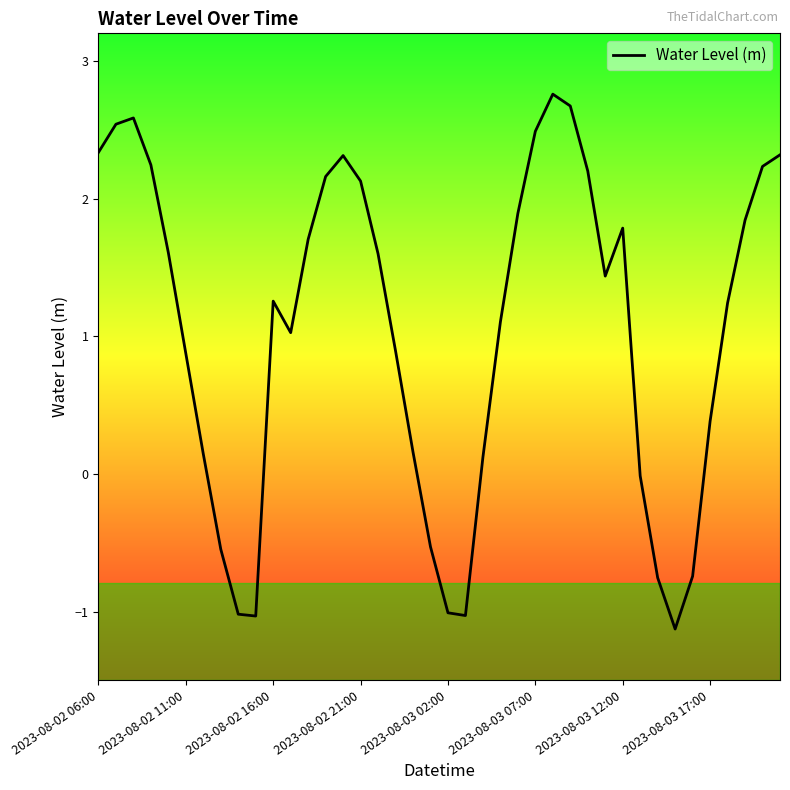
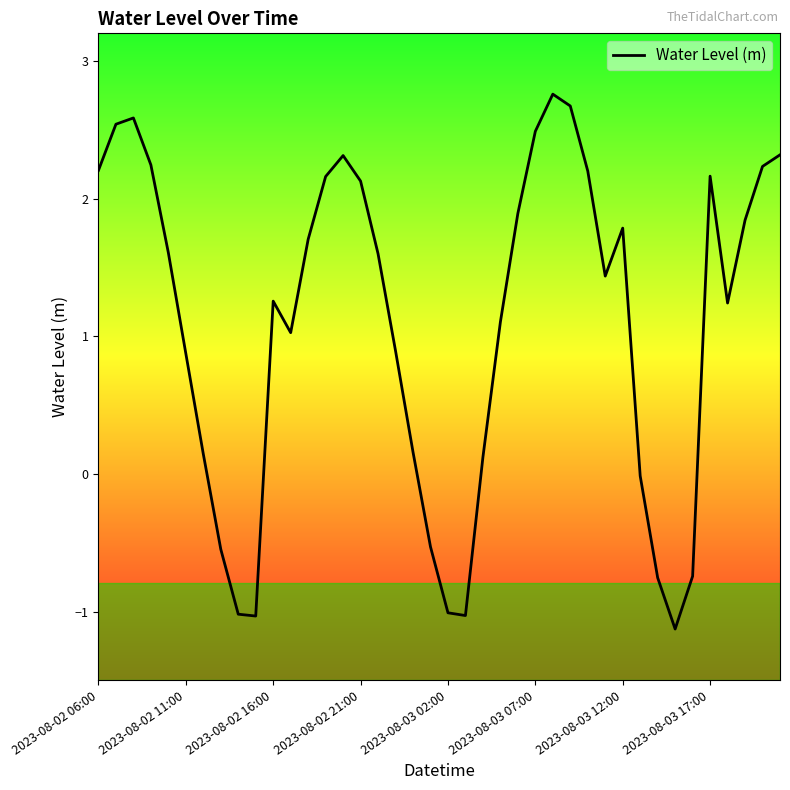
2023-08-02 06:00: 2.34 -> 2.20
2023-08-03 17:00: 0.38 -> 2.16
